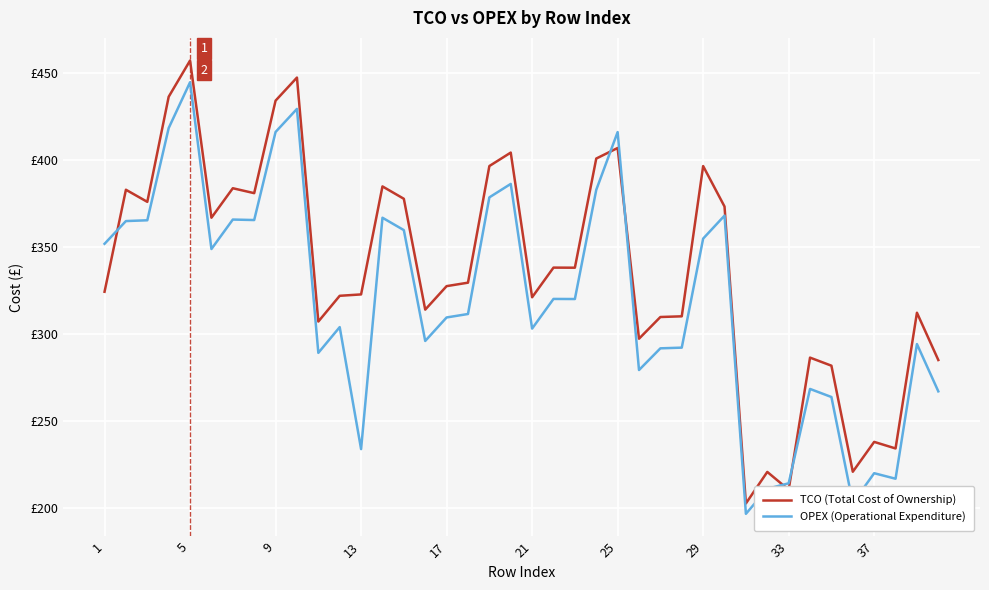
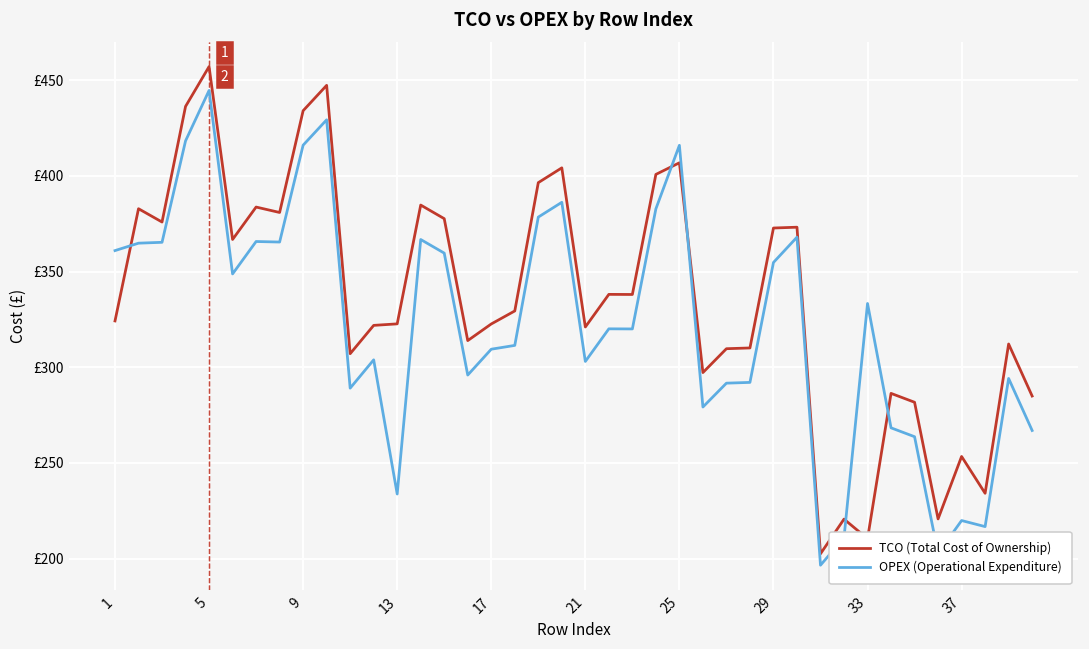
OPEX (Operational Expenditure), 1: £352 -> £361
TCO (Total Cost of Ownership), 17: £327 -> £323
TCO (Total Cost of Ownership), 29: £396 -> £373
OPEX (Operational Expenditure), 33: £214 -> £333
TCO (Total Cost of Ownership), 37: £238 -> £253
